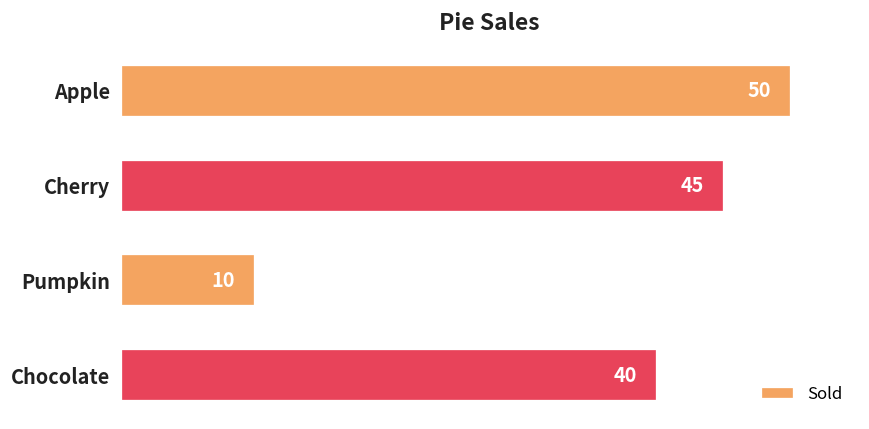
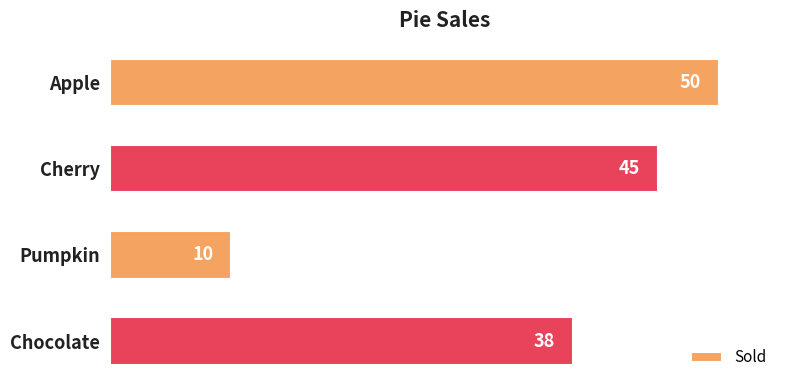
Chocolate: 40 -> 38
